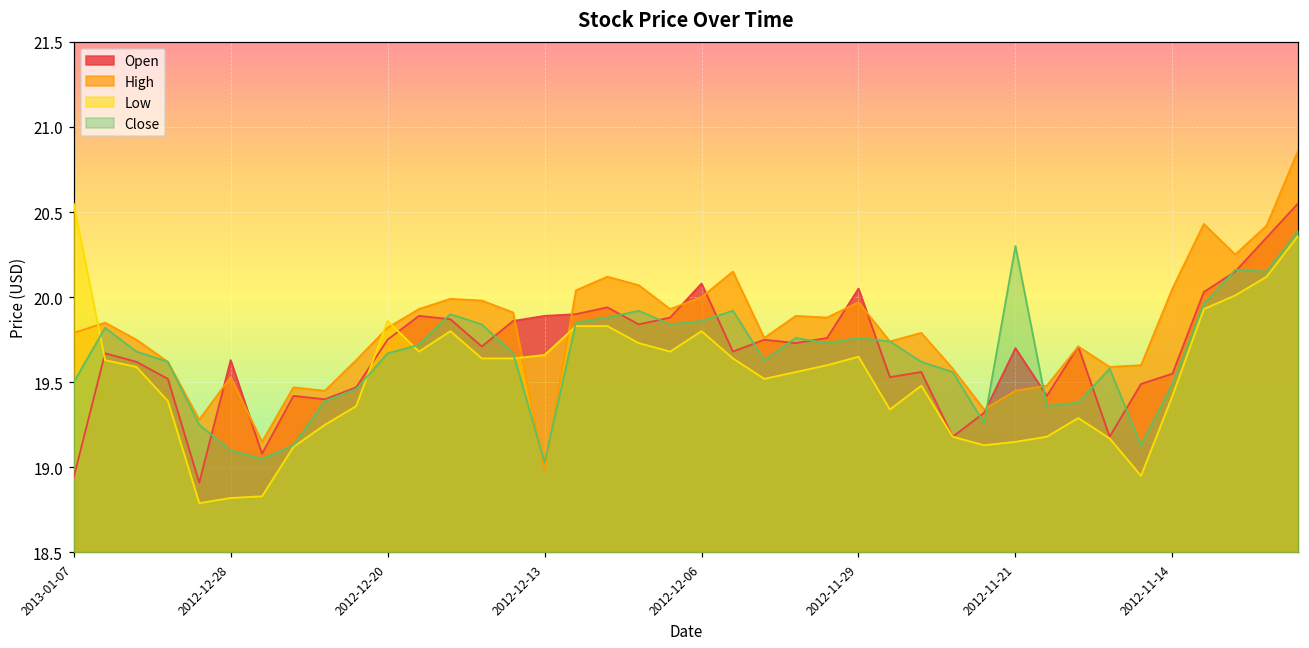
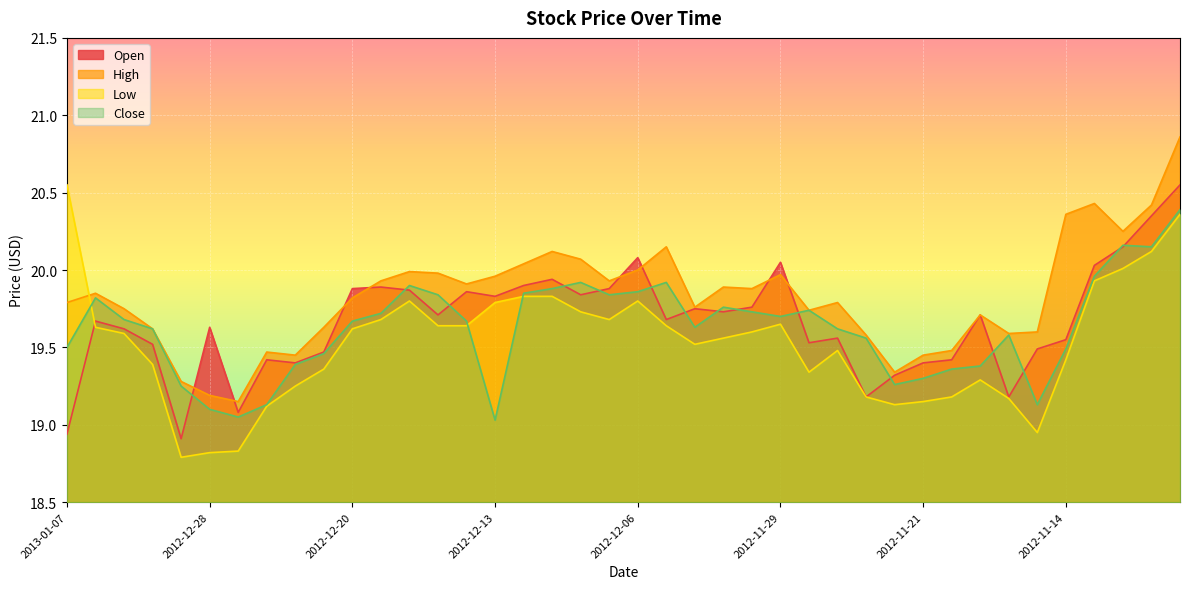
High, 2012-12-28: 19.53 -> 19.19
Open, 2012-12-20: 19.75 -> 19.88
Low, 2012-12-20: 19.86 -> 19.62
Open, 2012-12-13: 19.89 -> 19.83
High, 2012-12-13: 18.98 -> 19.96
Low, 2012-12-13: 19.66 -> 19.79
Close, 2012-11-29: 19.76 -> 19.70
Open, 2012-11-21: 19.7 -> 19.4
Close, 2012-11-21: 20.3 -> 19.3
High, 2012-11-14: 20.05 -> 20.36
